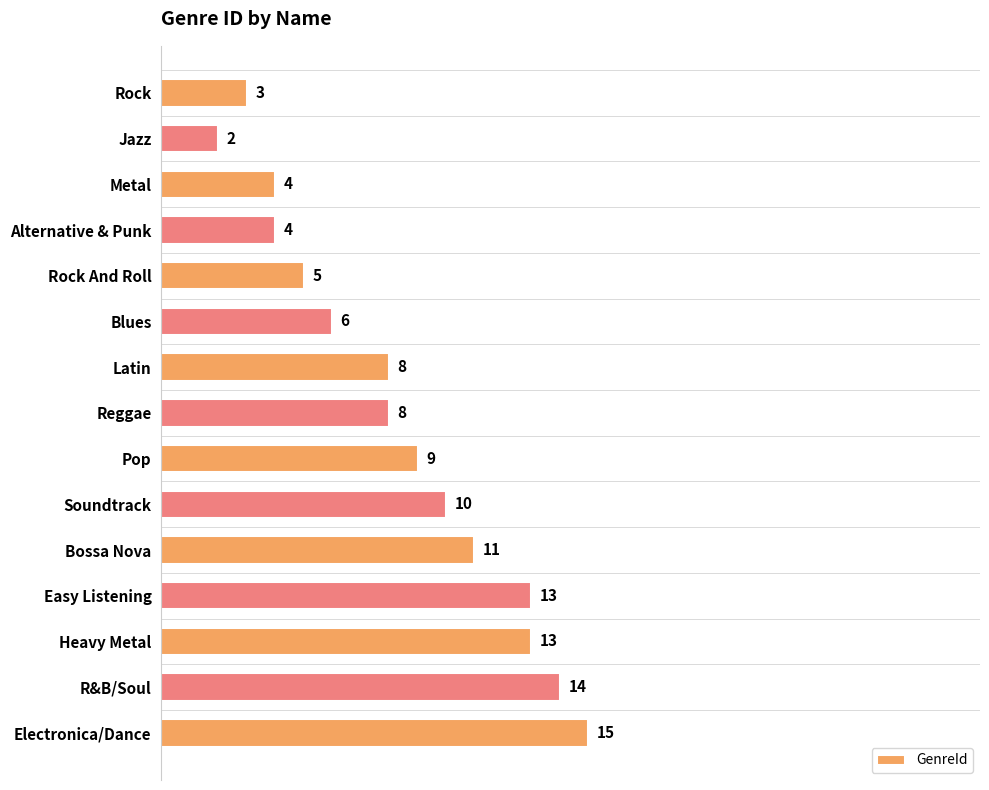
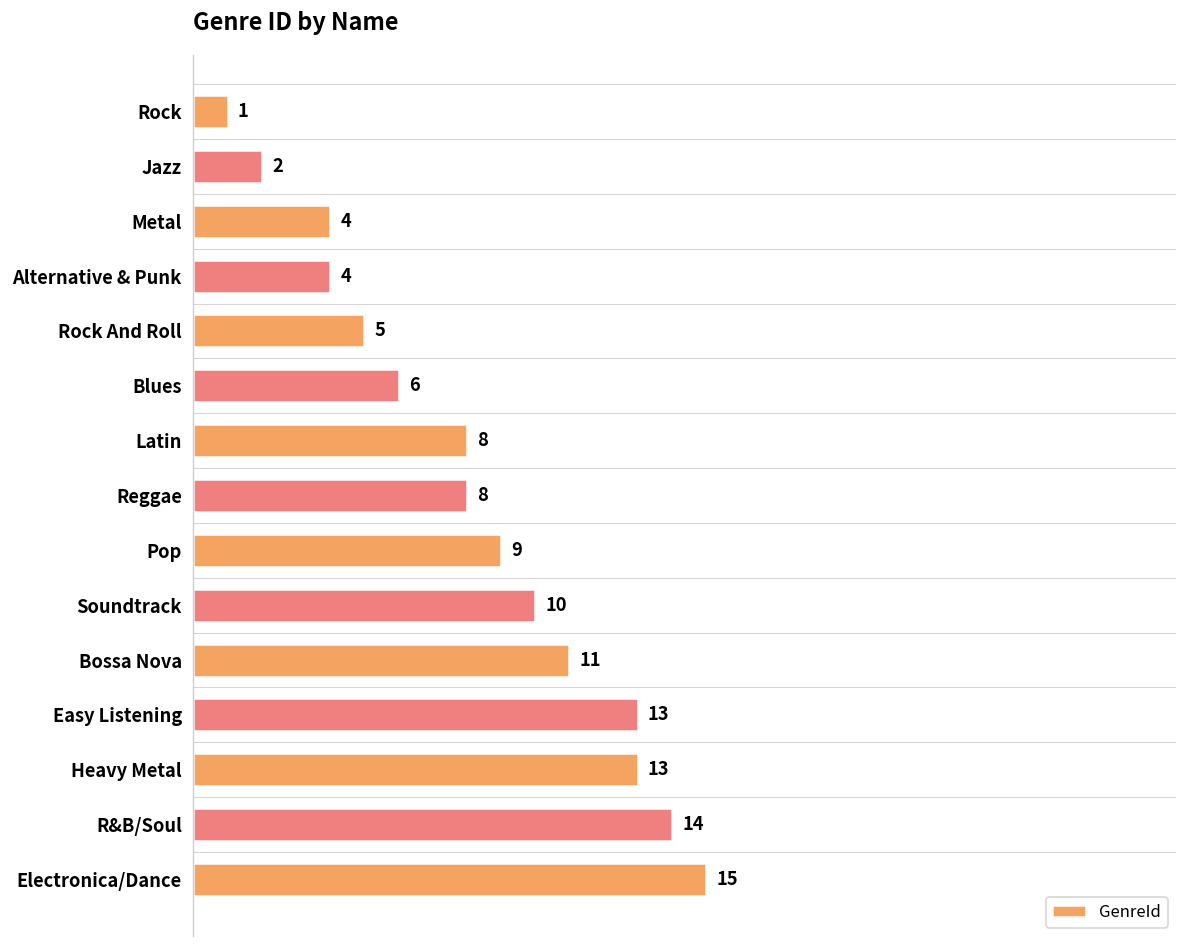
Rock: 3 -> 1
